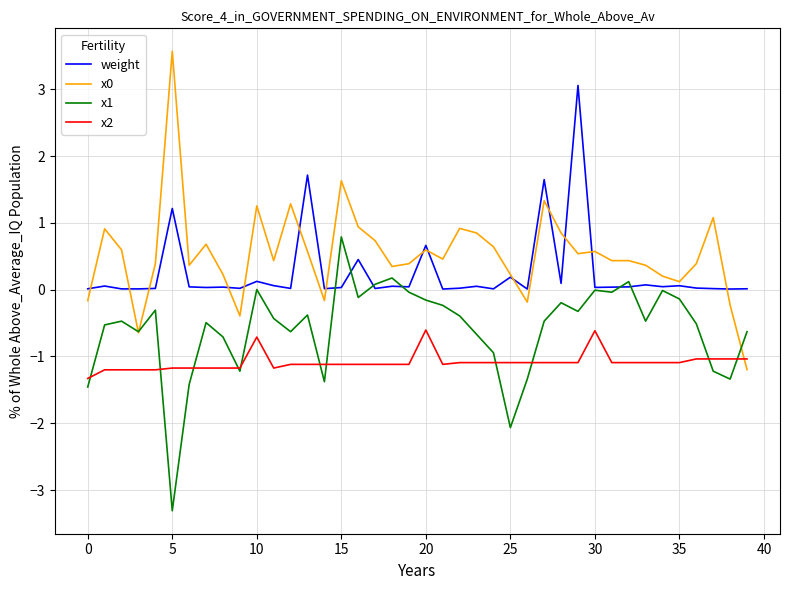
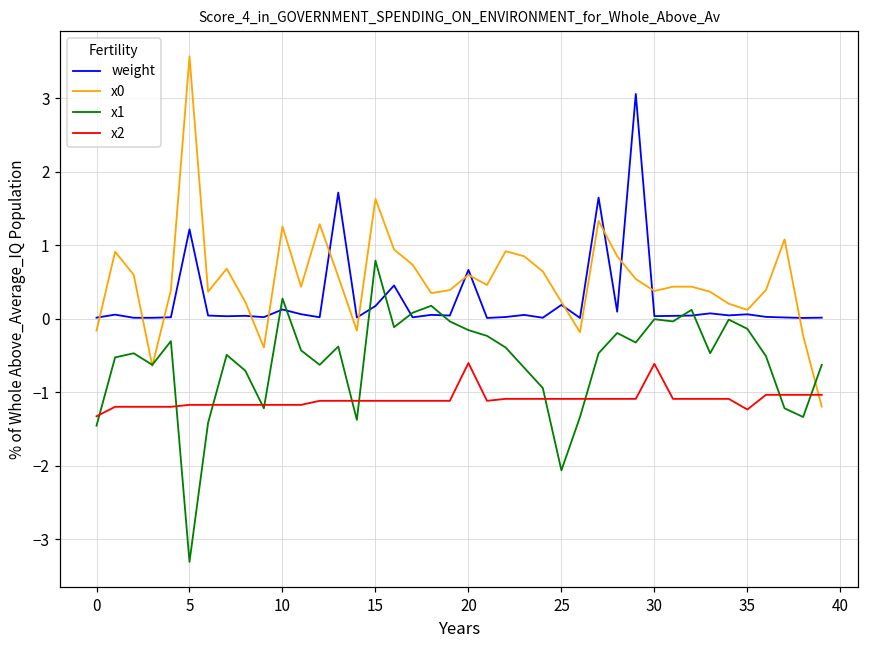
x1, 10: 0.0 -> 0.3
x2, 10: -0.7 -> -1.2
weight, 15: 0.0 -> 0.2
x0, 30: 0.6 -> 0.4
x2, 35: -1.1 -> -1.2
